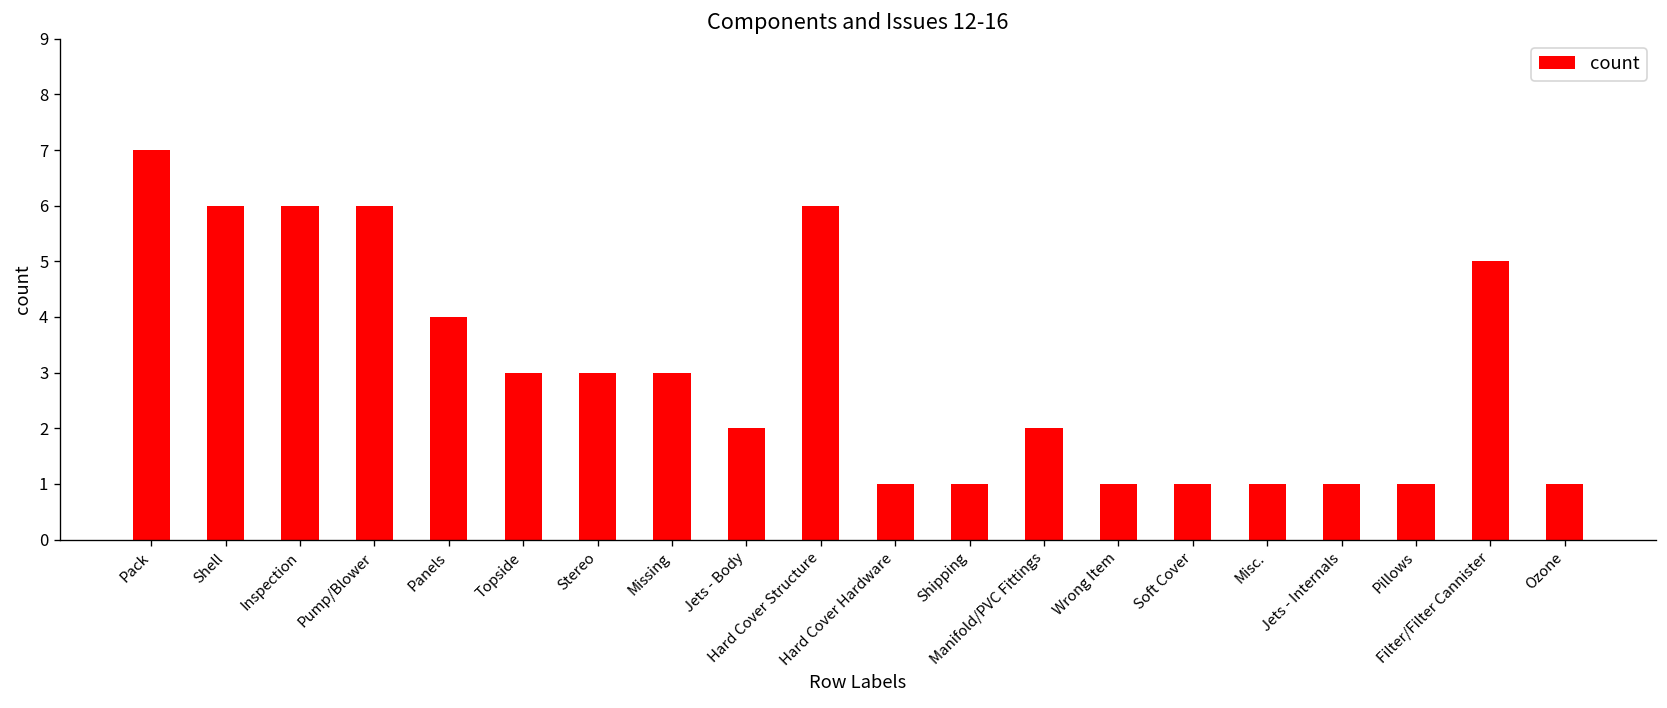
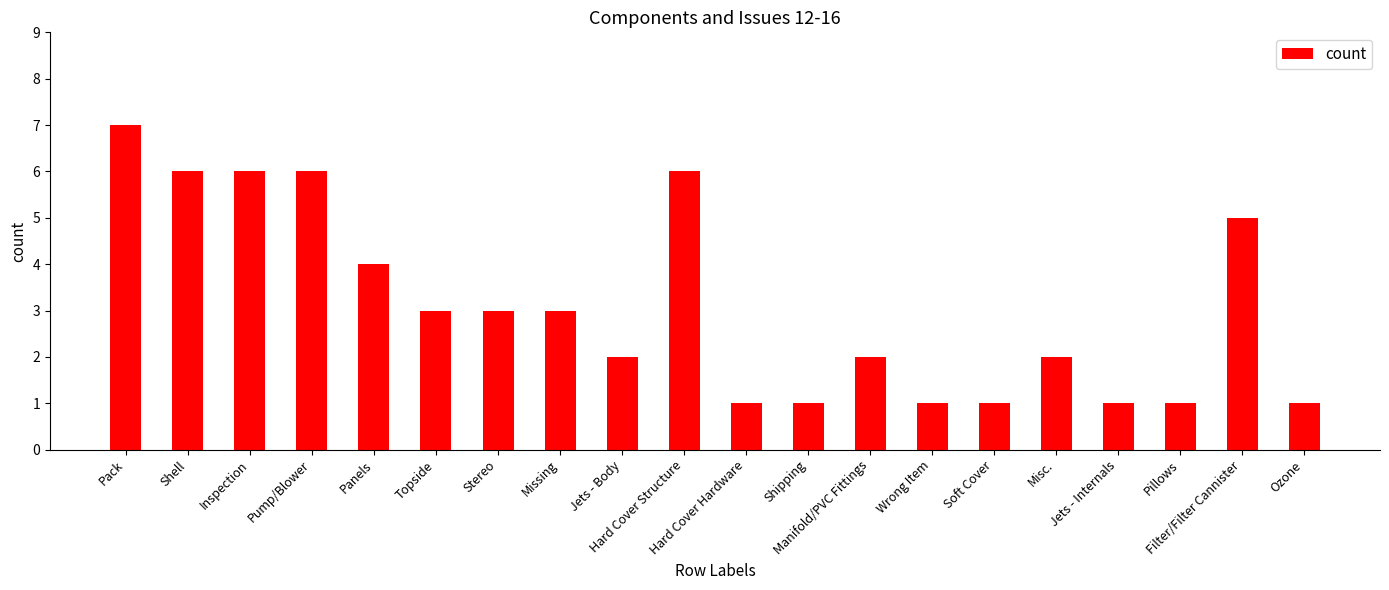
Misc.: 1 -> 2
